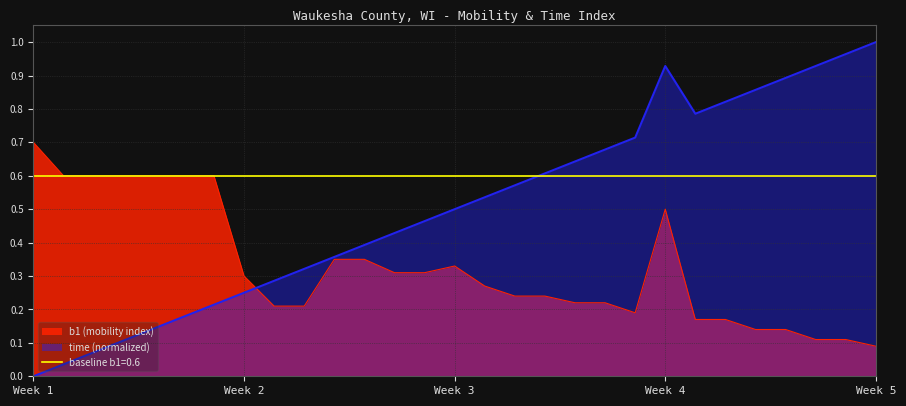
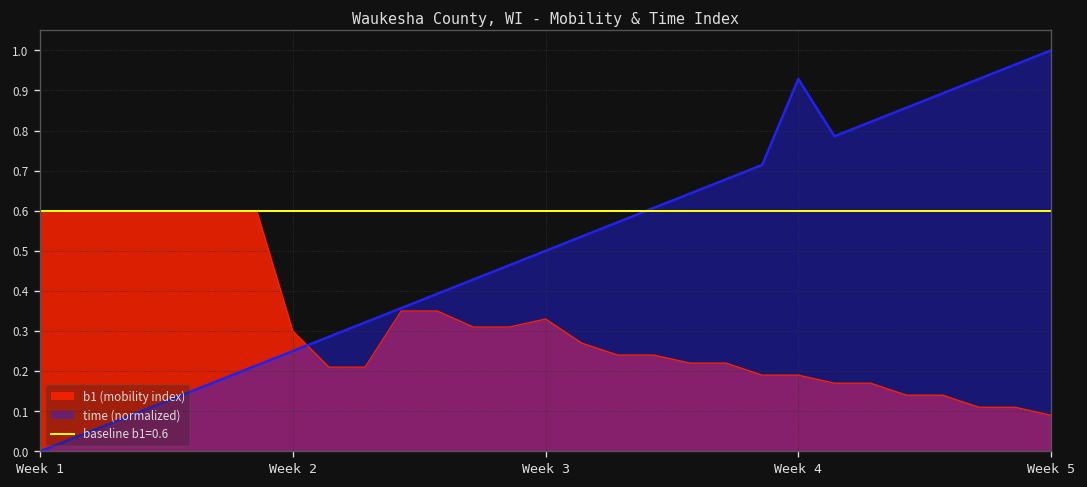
b1 (mobility index), Week 1: 0.7 -> 0.6
b1 (mobility index), Week 4: 0.50 -> 0.19
